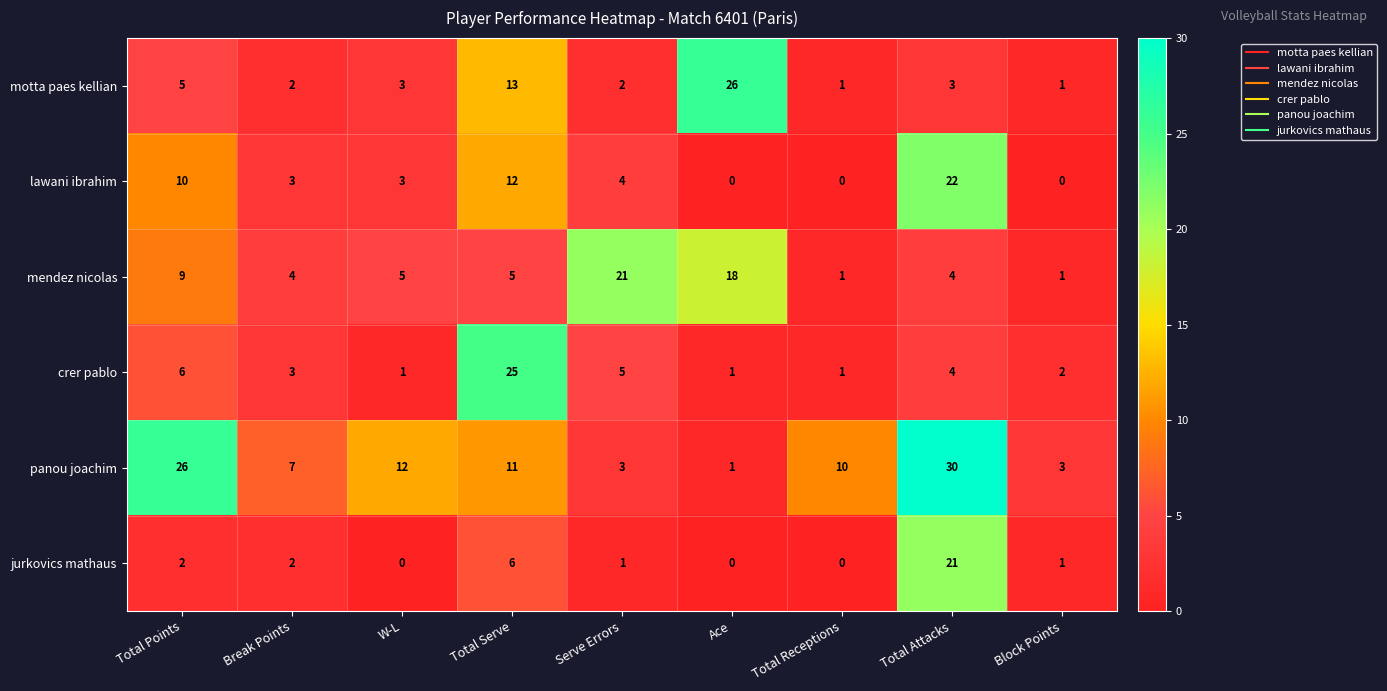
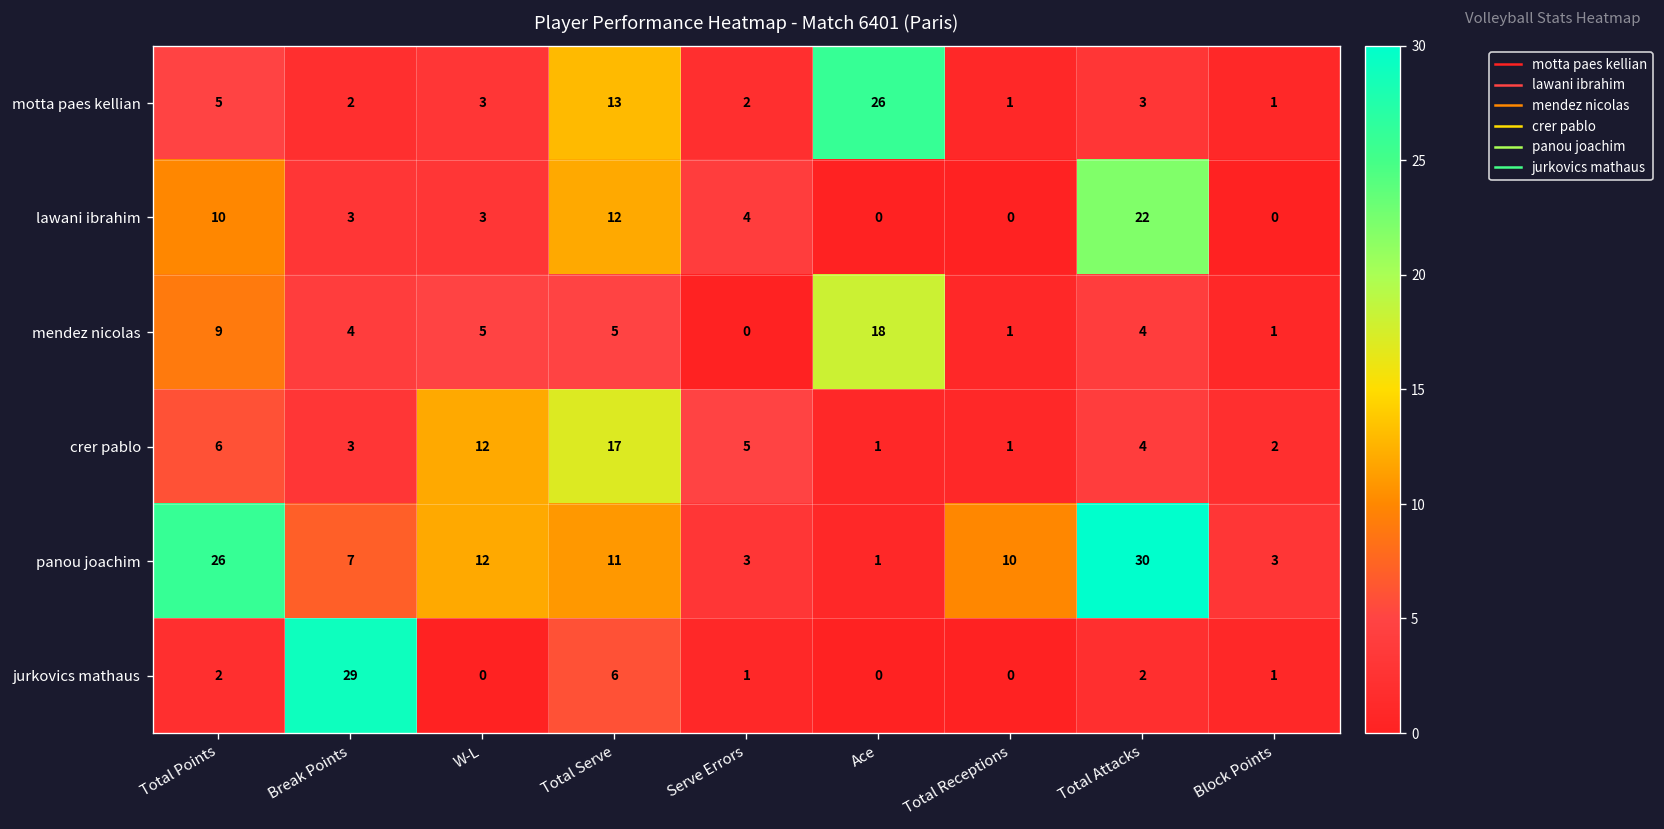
mendez nicolas, Serve Errors: 21 -> 0
crer pablo, W-L: 1 -> 12
crer pablo, Total Serve: 25 -> 17
jurkovics mathaus, Break Points: 2 -> 29
jurkovics mathaus, Total Attacks: 21 -> 2
